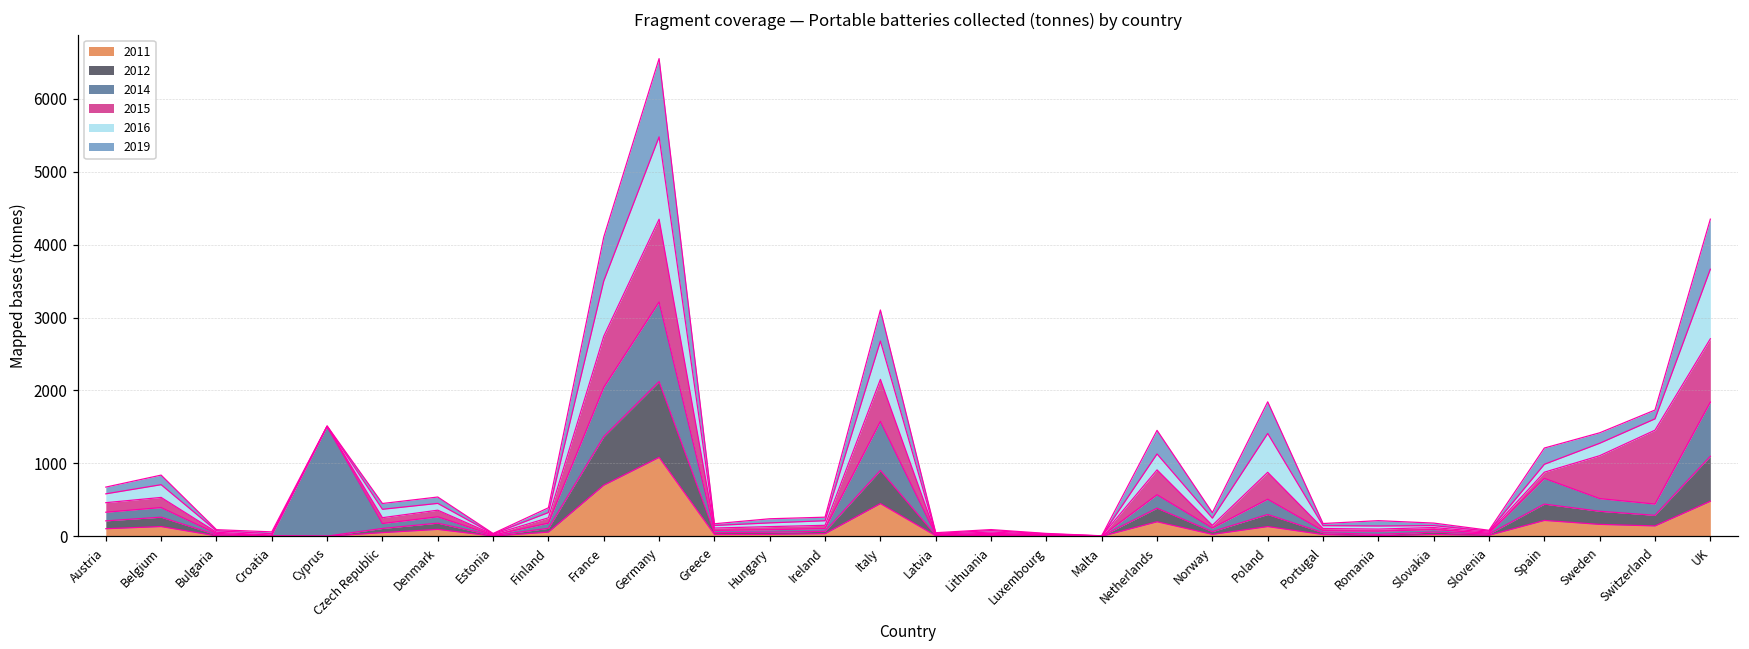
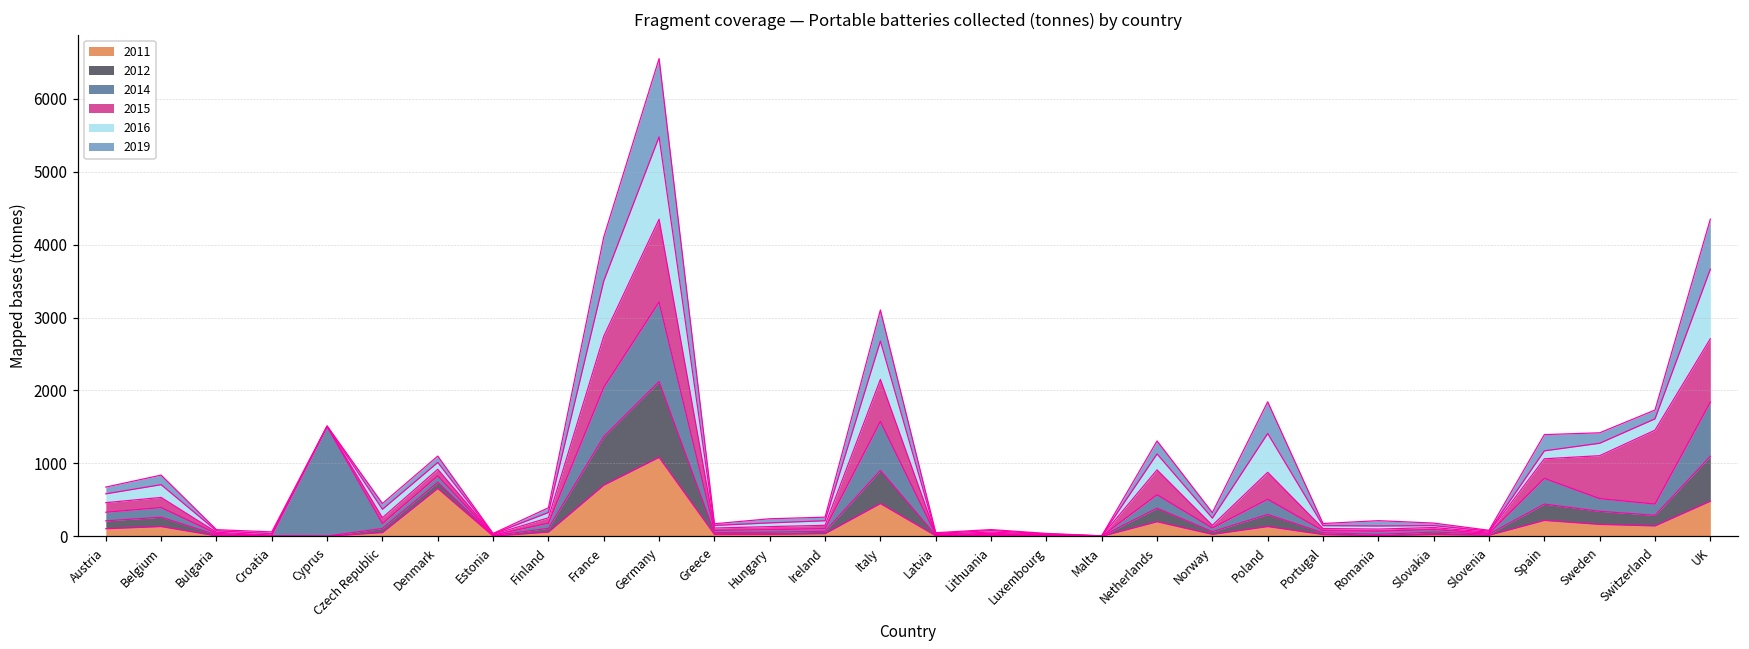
2011, Denmark: 100 -> 700
2019, Netherlands: 300 -> 200
2015, Spain: 100 -> 300
